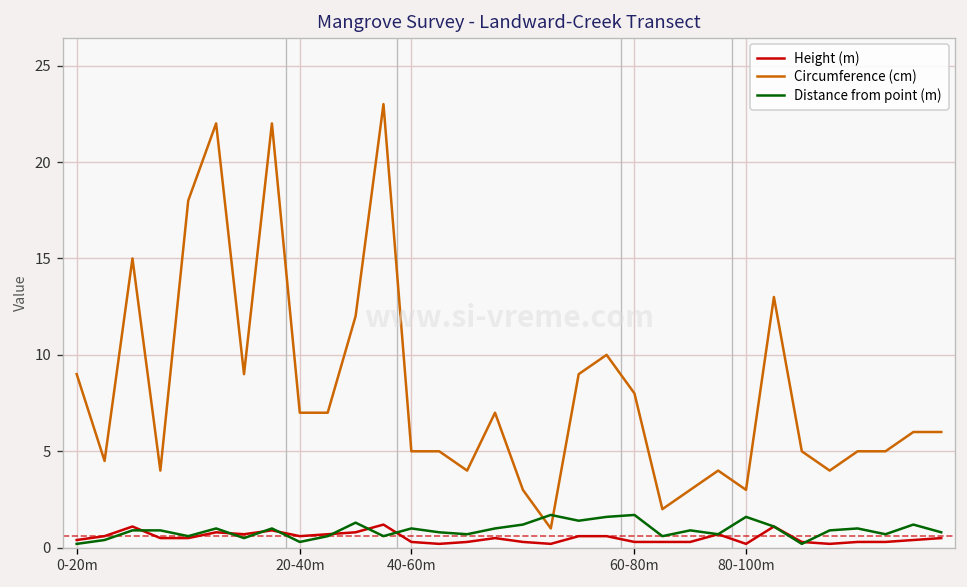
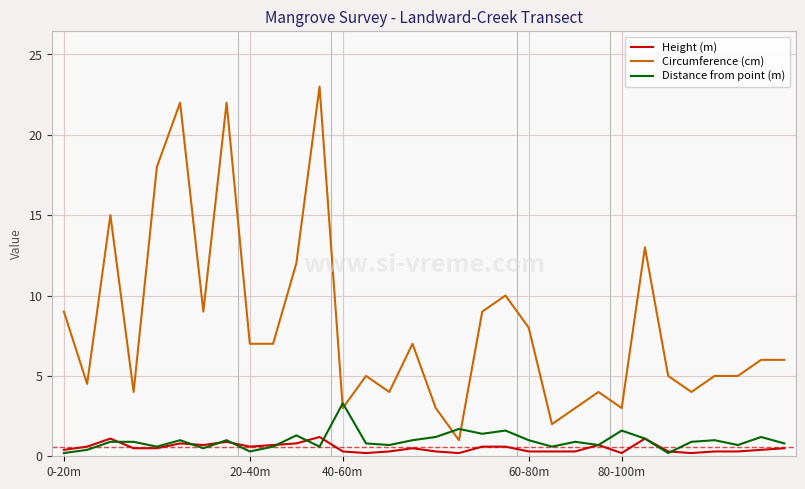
Circumference (cm), 40-60m: 5 -> 3
Distance from point (m), 40-60m: 1.0 -> 3.3
Distance from point (m), 60-80m: 1.7 -> 1.0
